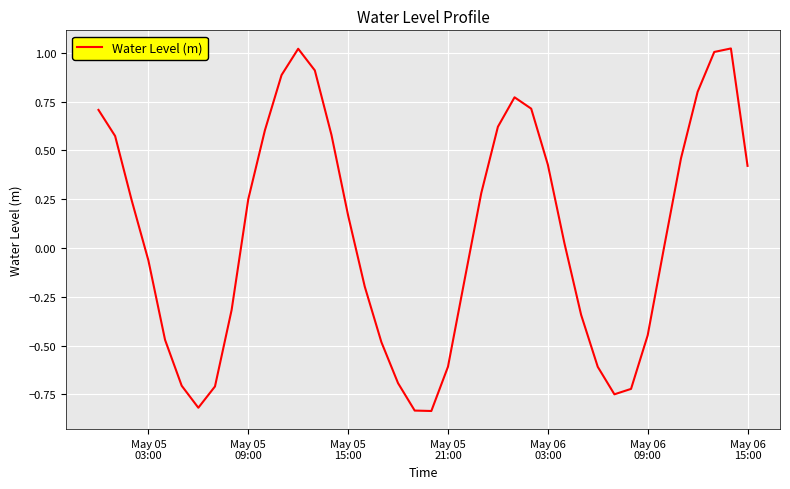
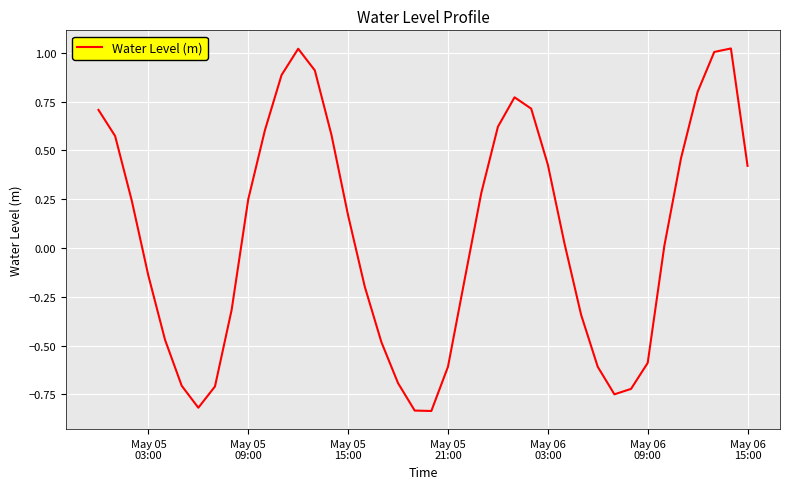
May 05 03:00: -0.06 -> -0.14
May 06 09:00: -0.45 -> -0.59
